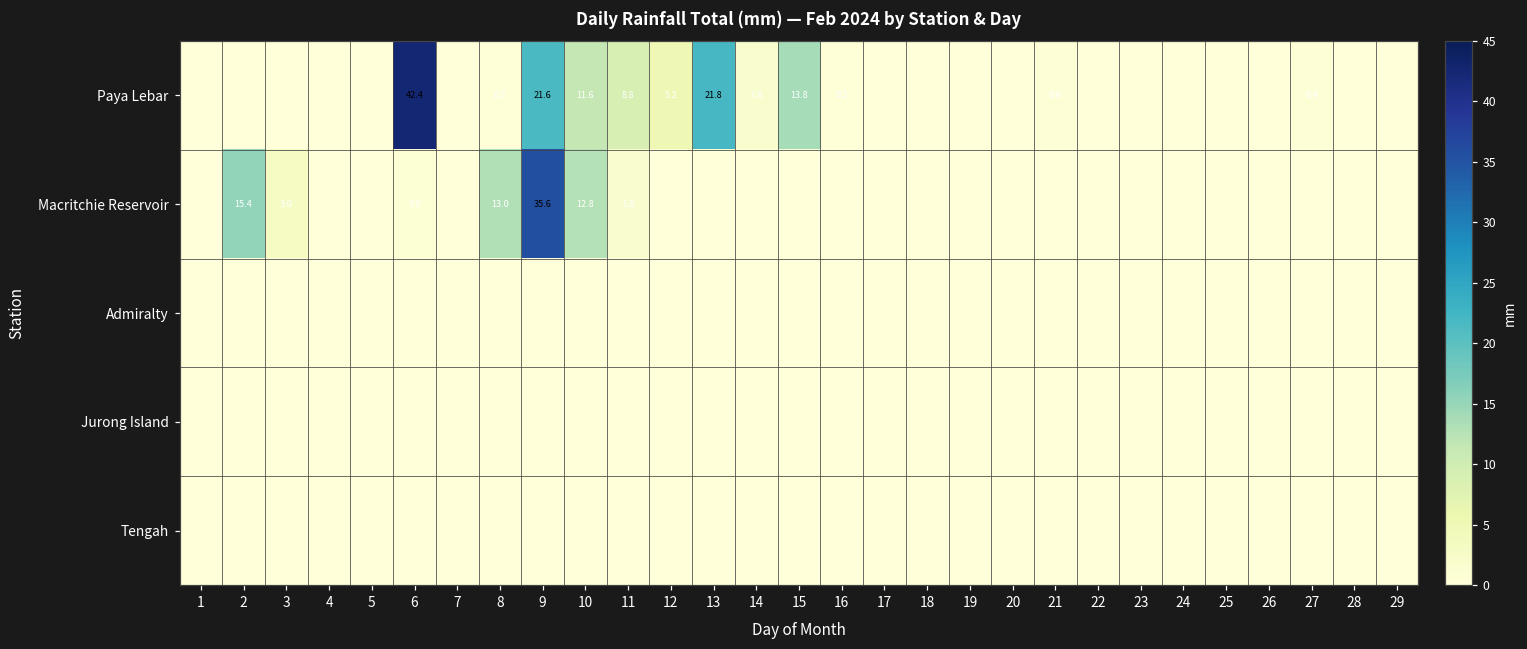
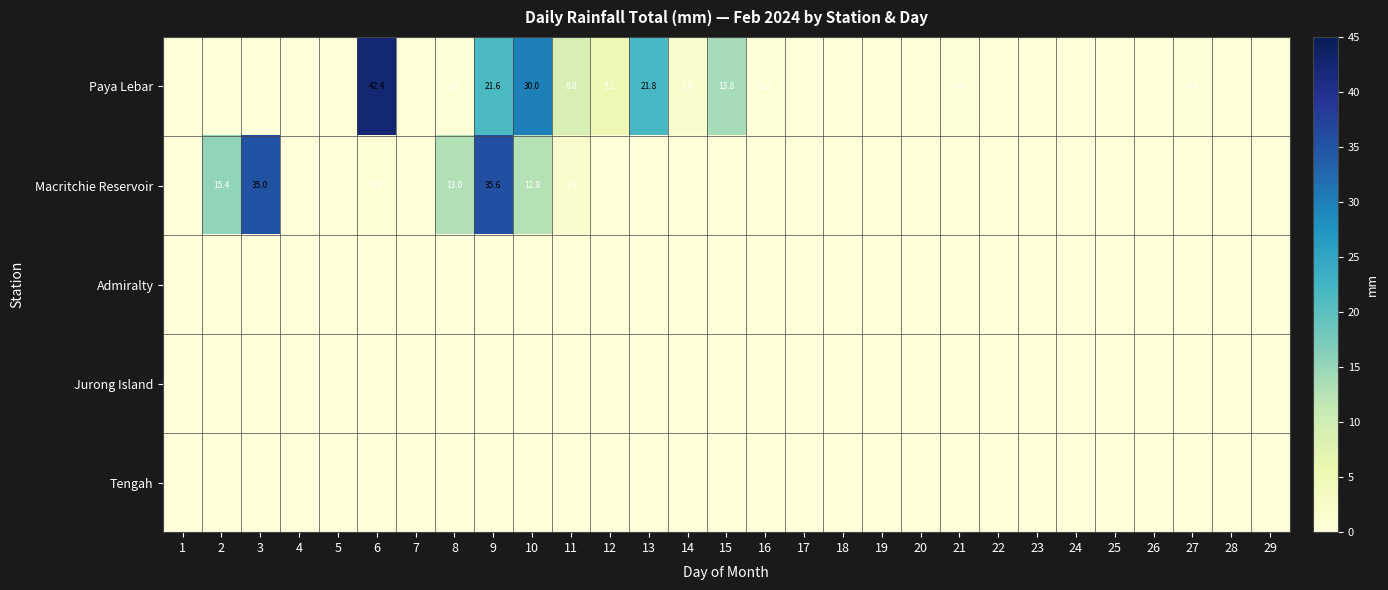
Paya Lebar, 10: 11.6 -> 30.0
Macritchie Reservoir, 3: 3.0 -> 35.0
